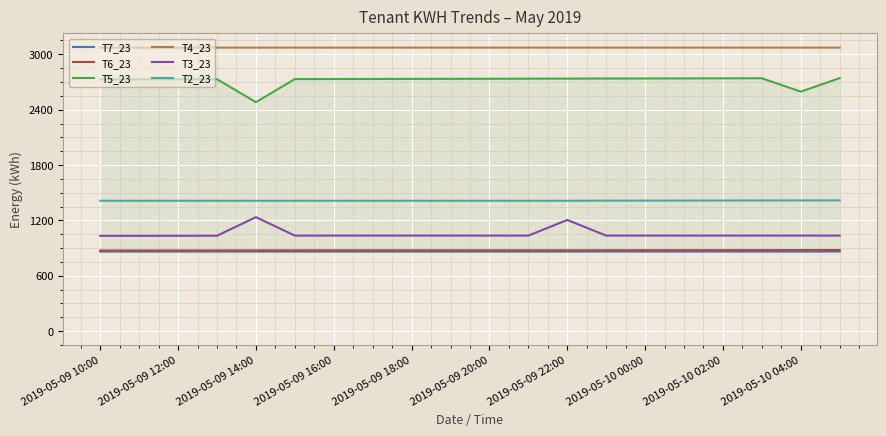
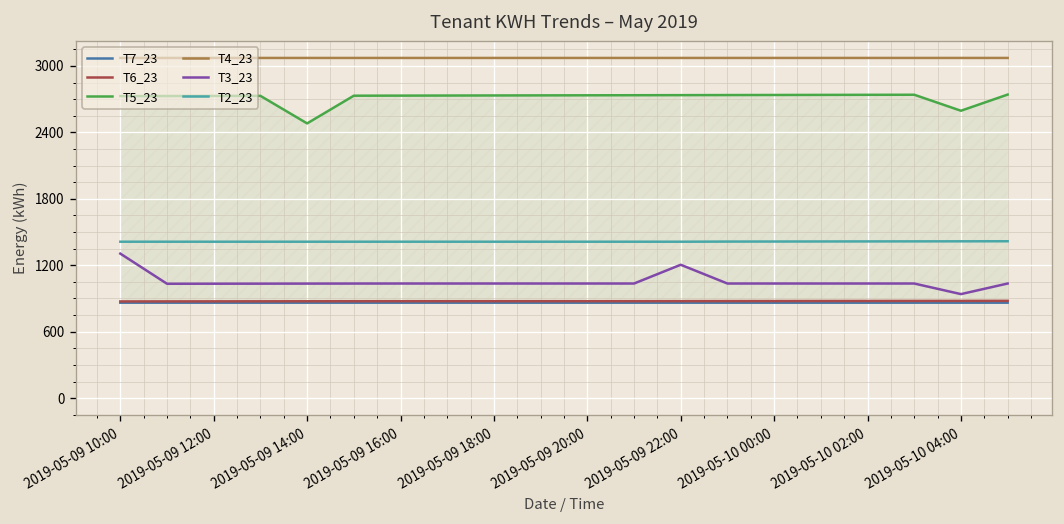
T3_23, 2019-05-09 10:00: 1000 -> 1300
T3_23, 2019-05-09 14:00: 1200 -> 1000
T3_23, 2019-05-10 04:00: 1000 -> 900
